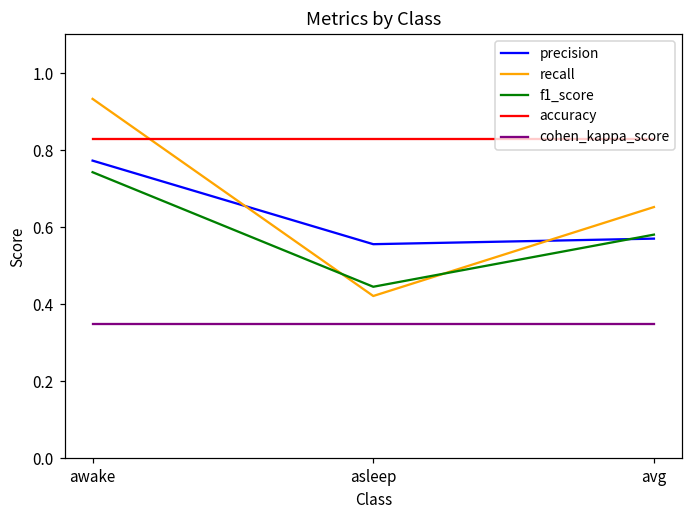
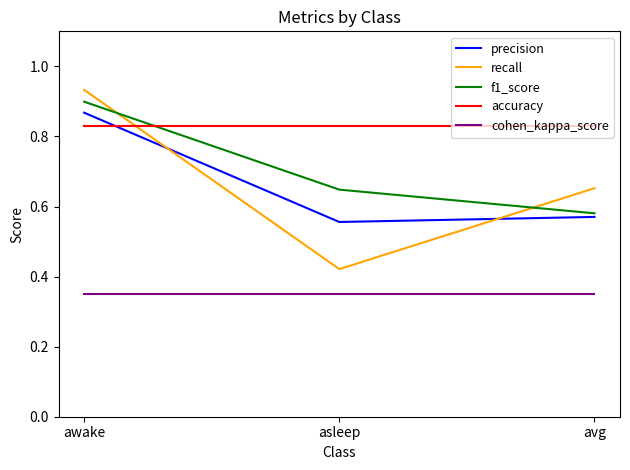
precision, awake: 0.77 -> 0.87
f1_score, awake: 0.74 -> 0.90
f1_score, asleep: 0.45 -> 0.65
